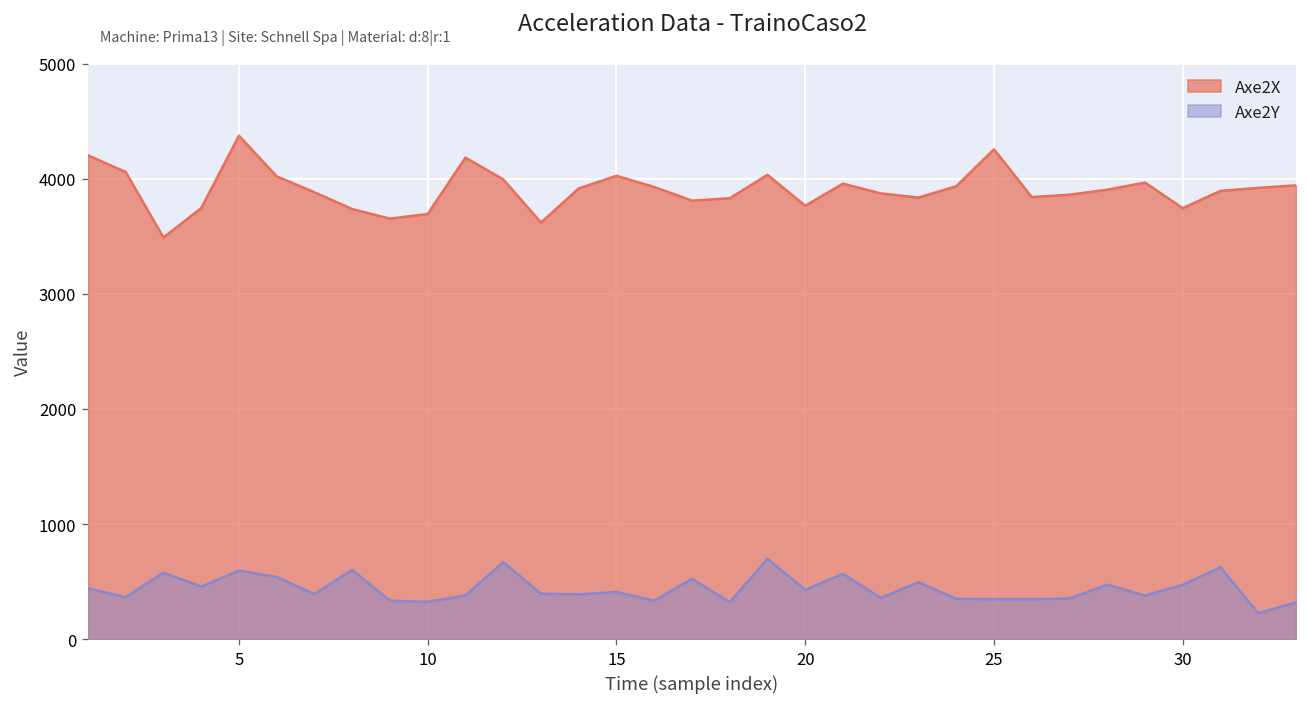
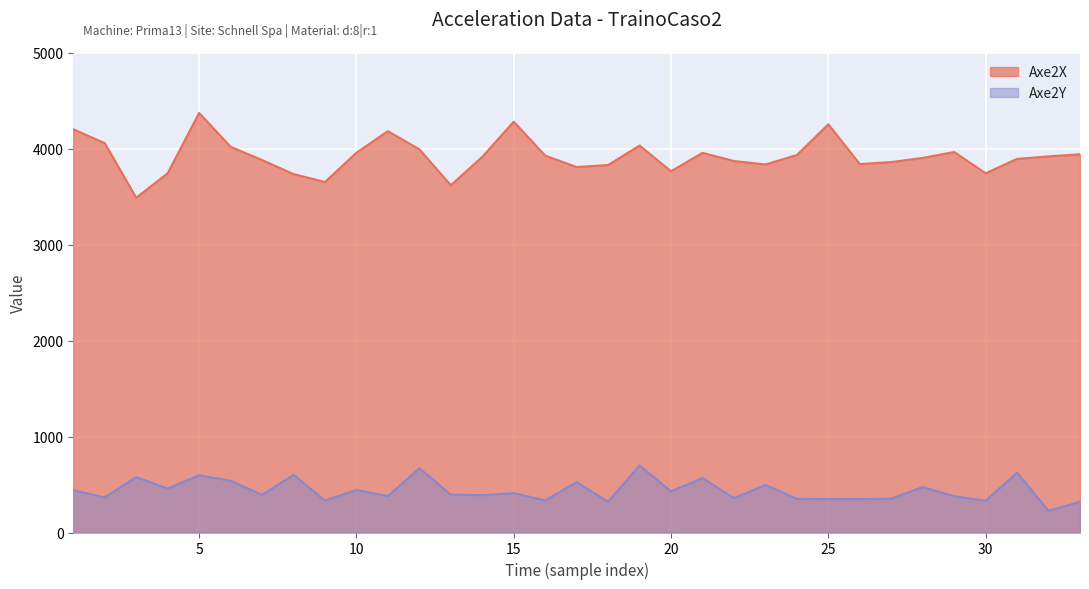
Axe2X, 10: 3700 -> 4000
Axe2Y, 10: 300 -> 400
Axe2X, 15: 4000 -> 4300
Axe2Y, 30: 500 -> 300
